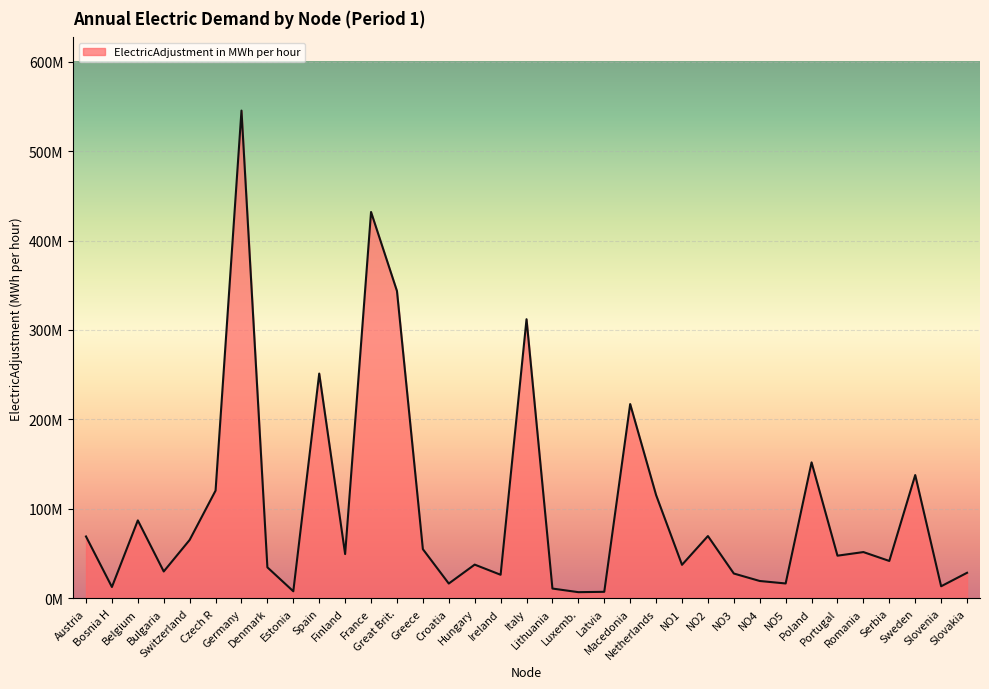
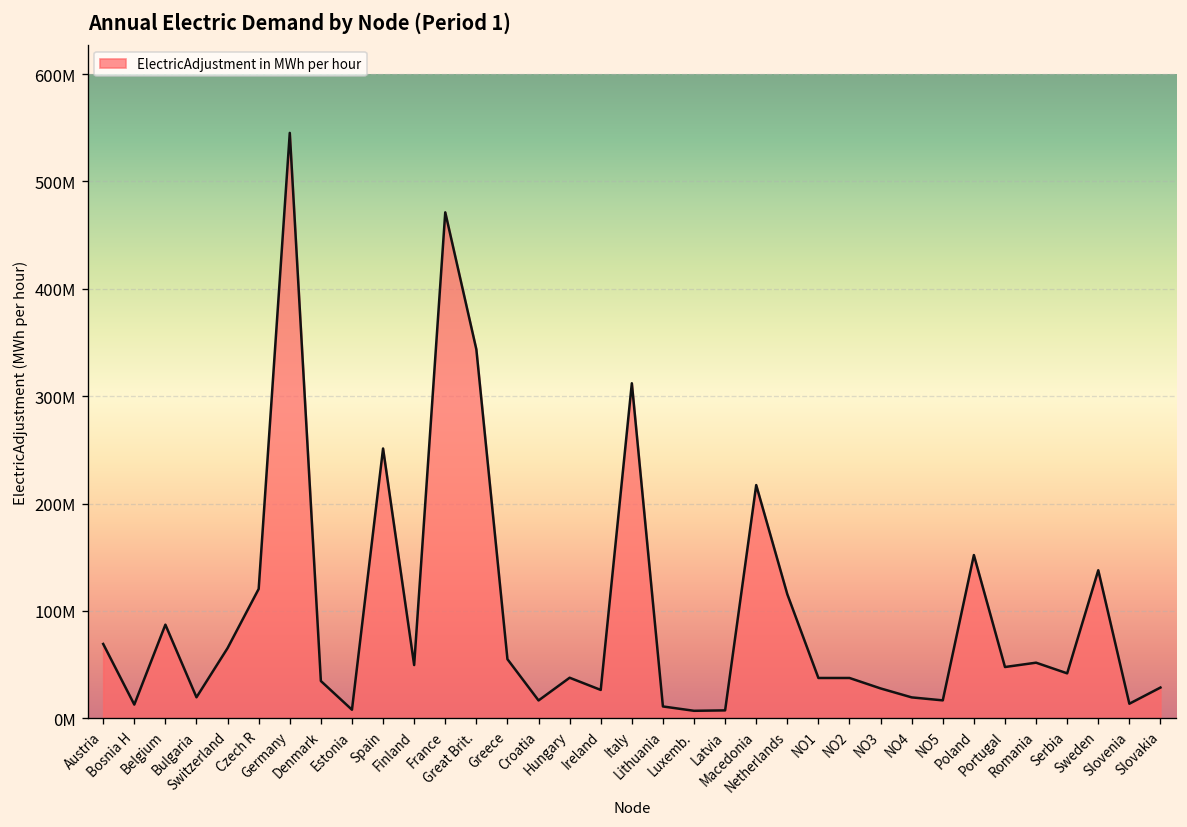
Bulgaria: 30000000 -> 20000000
France: 430000000 -> 470000000
NO2: 70000000 -> 40000000
